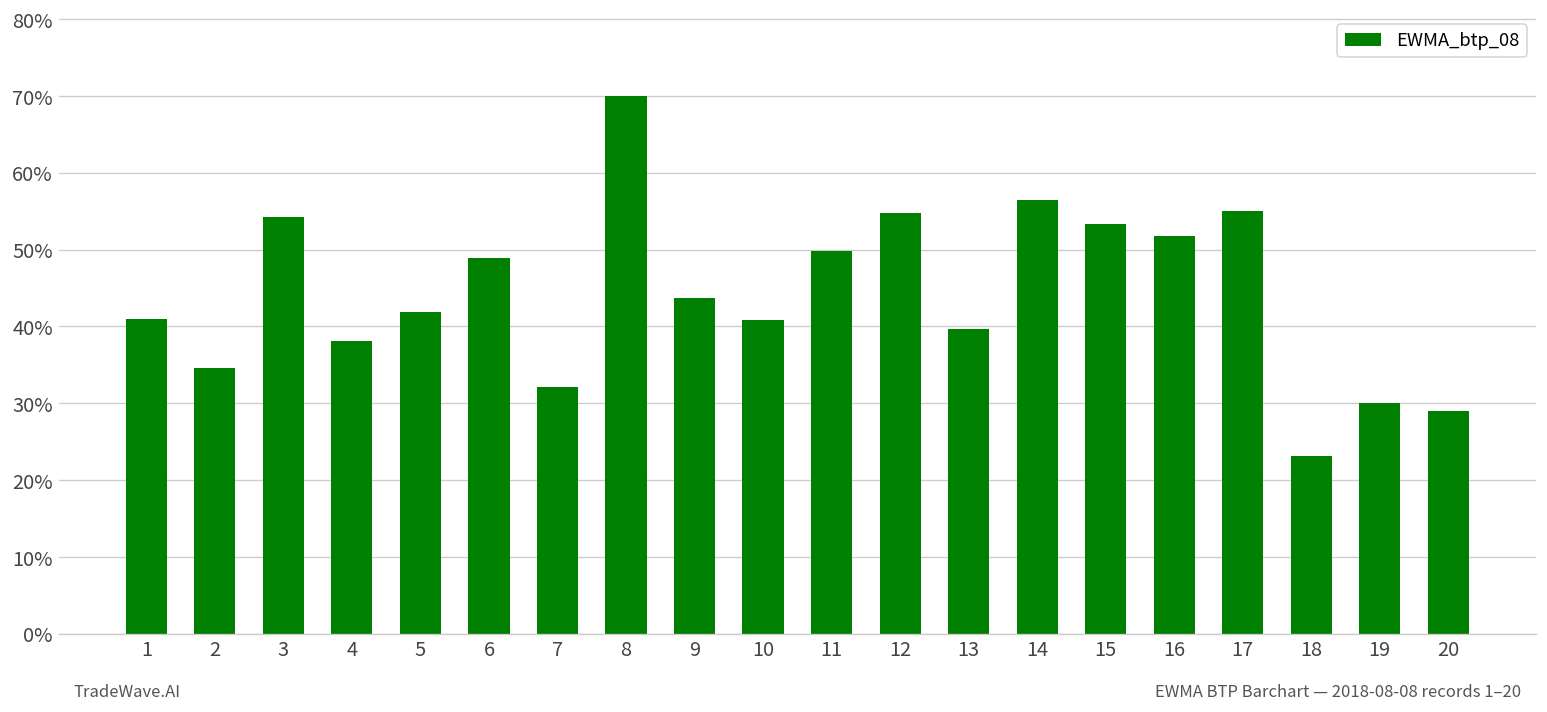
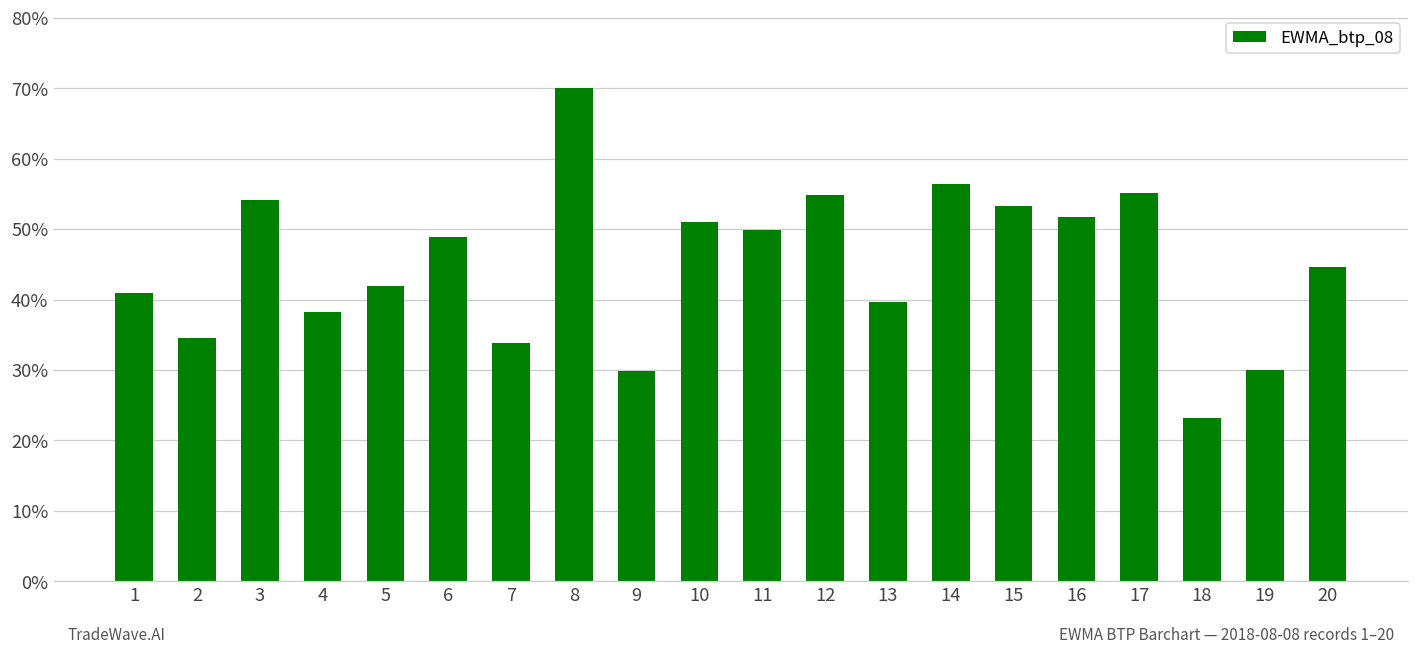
7: 32% -> 34%
9: 44% -> 30%
10: 41% -> 51%
20: 29% -> 45%
